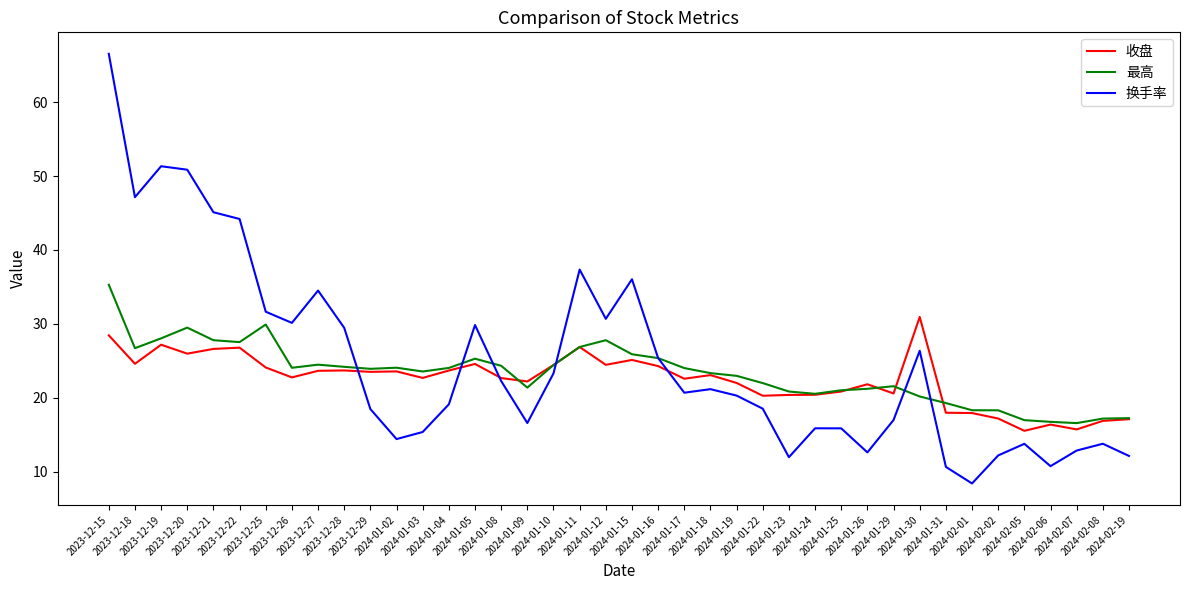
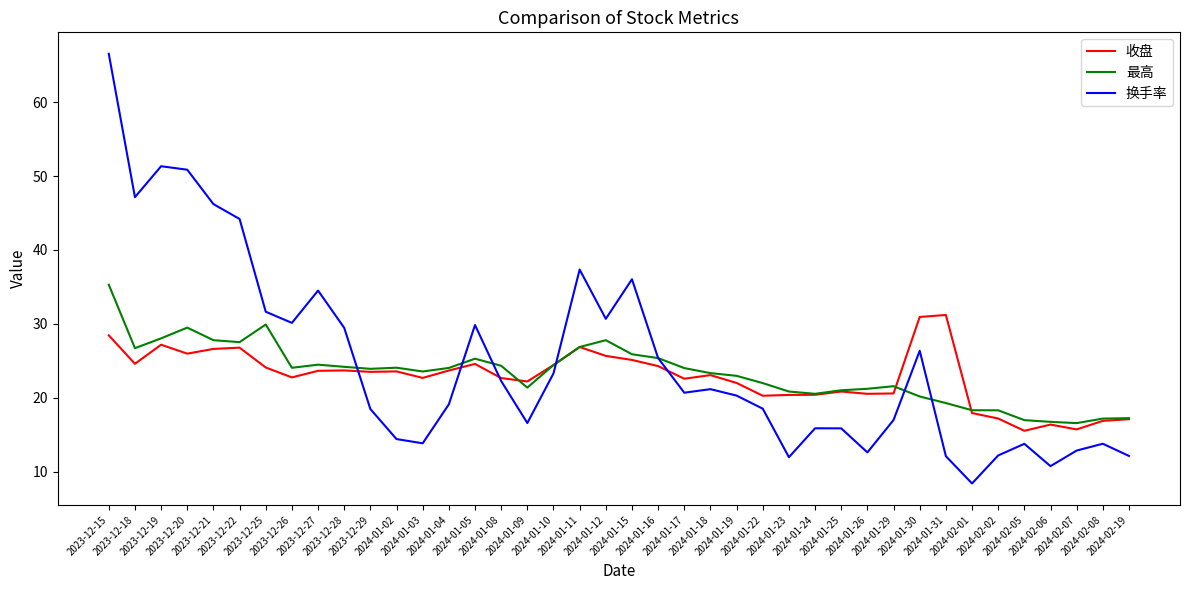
换手率, 2023-12-21: 45 -> 46
换手率, 2024-01-03: 15 -> 14
收盘, 2024-01-12: 24 -> 26
收盘, 2024-01-26: 22 -> 21
收盘, 2024-01-31: 18 -> 31
换手率, 2024-01-31: 11 -> 12
